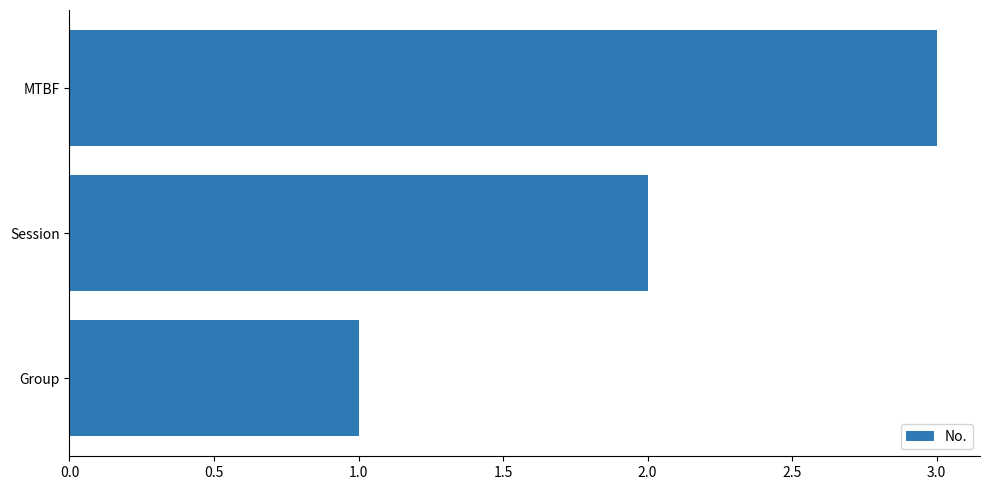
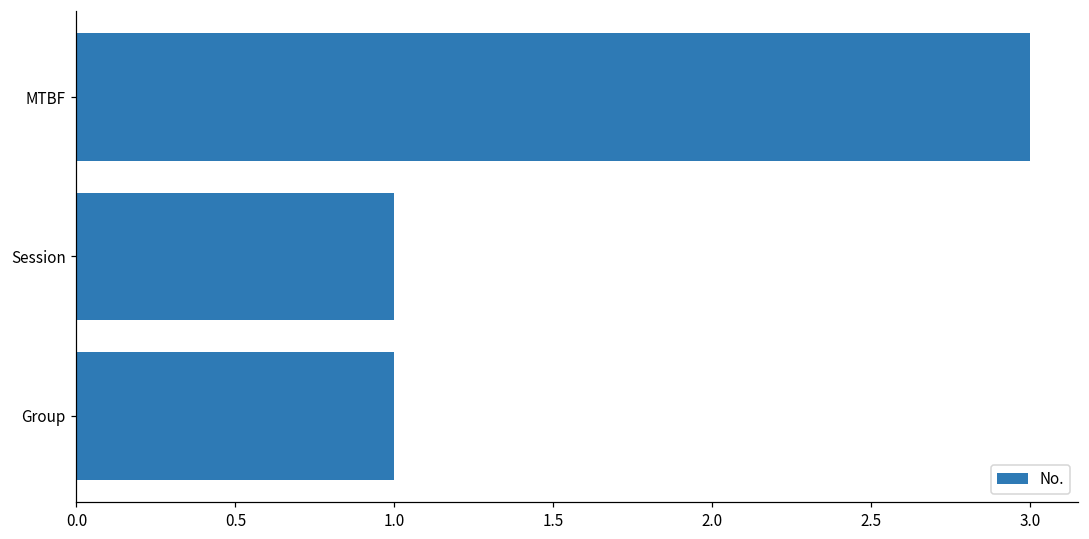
Session: 2 -> 1
